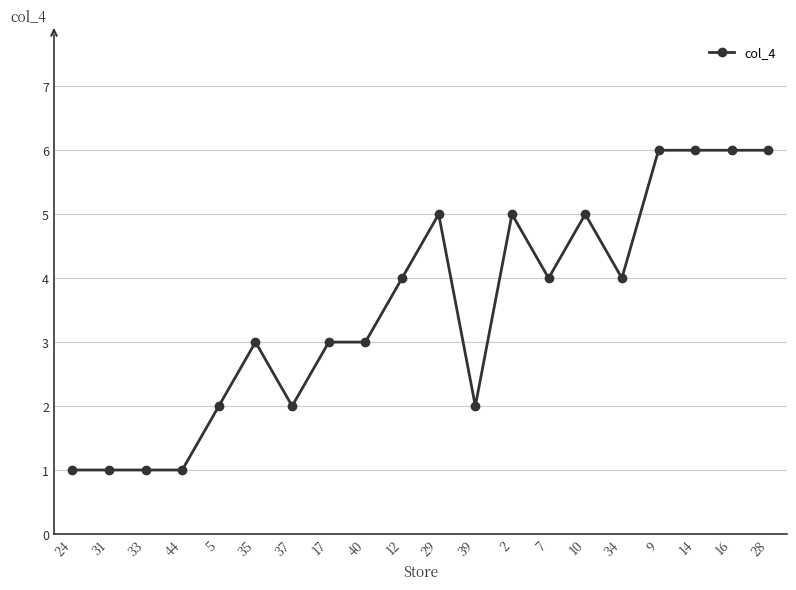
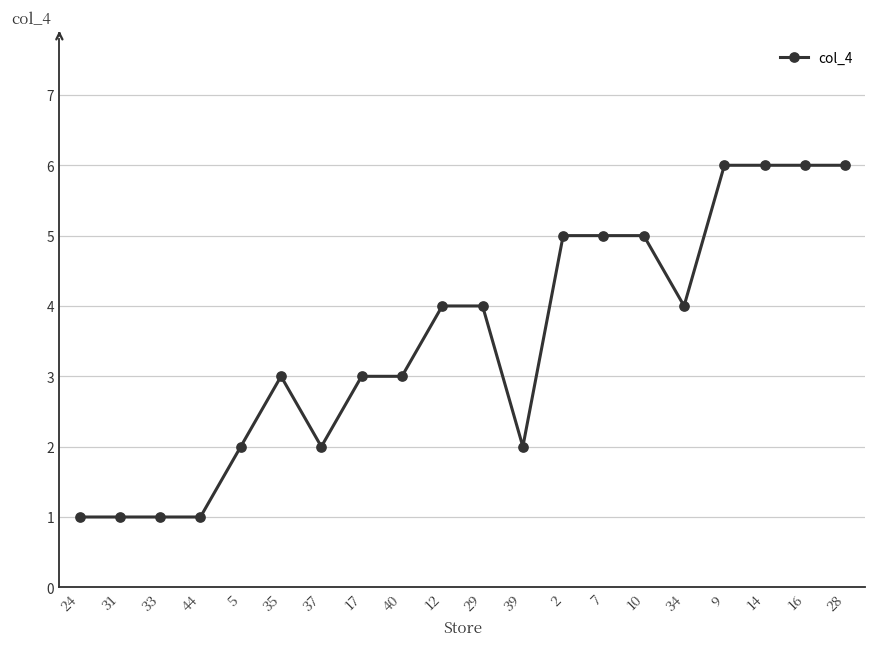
29: 5 -> 4
7: 4 -> 5
